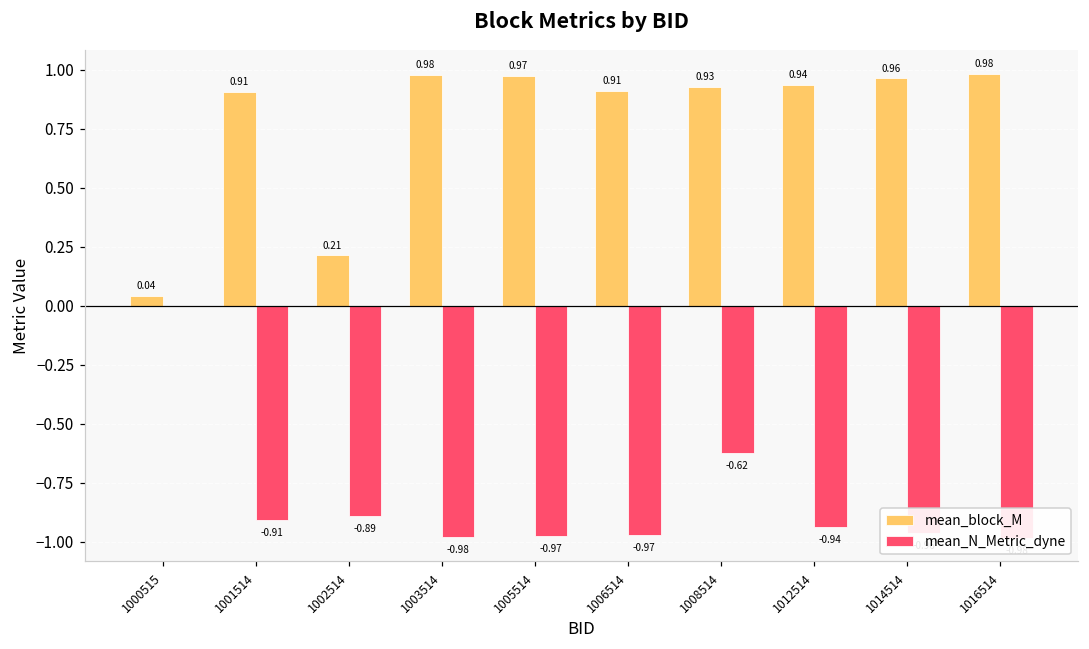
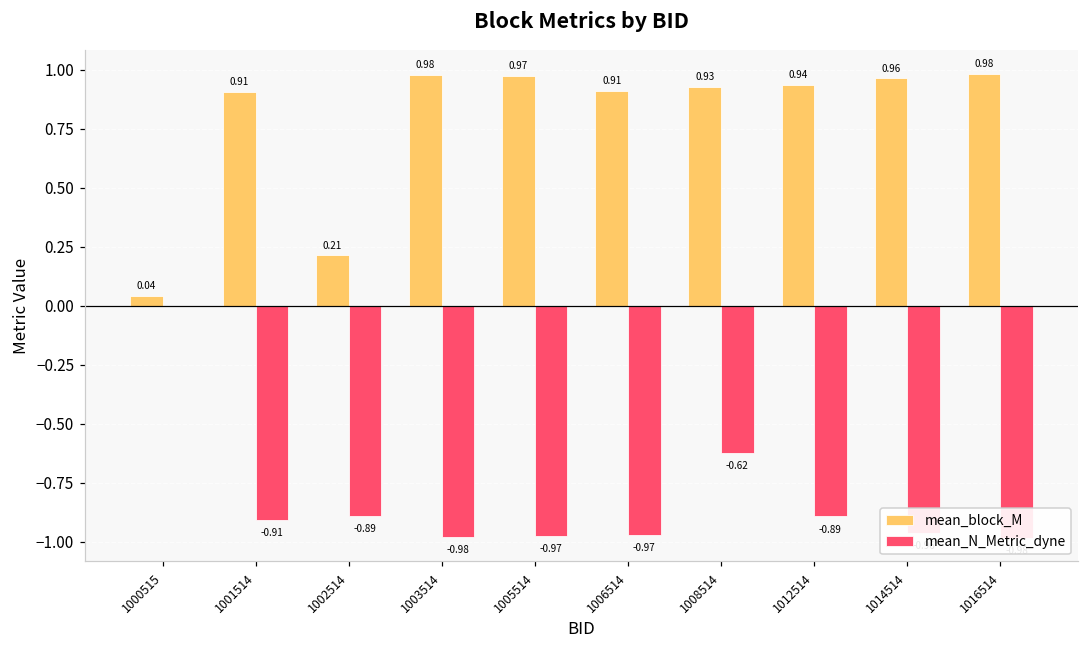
mean_N_Metric_dyne, 1012514: -0.94 -> -0.89
